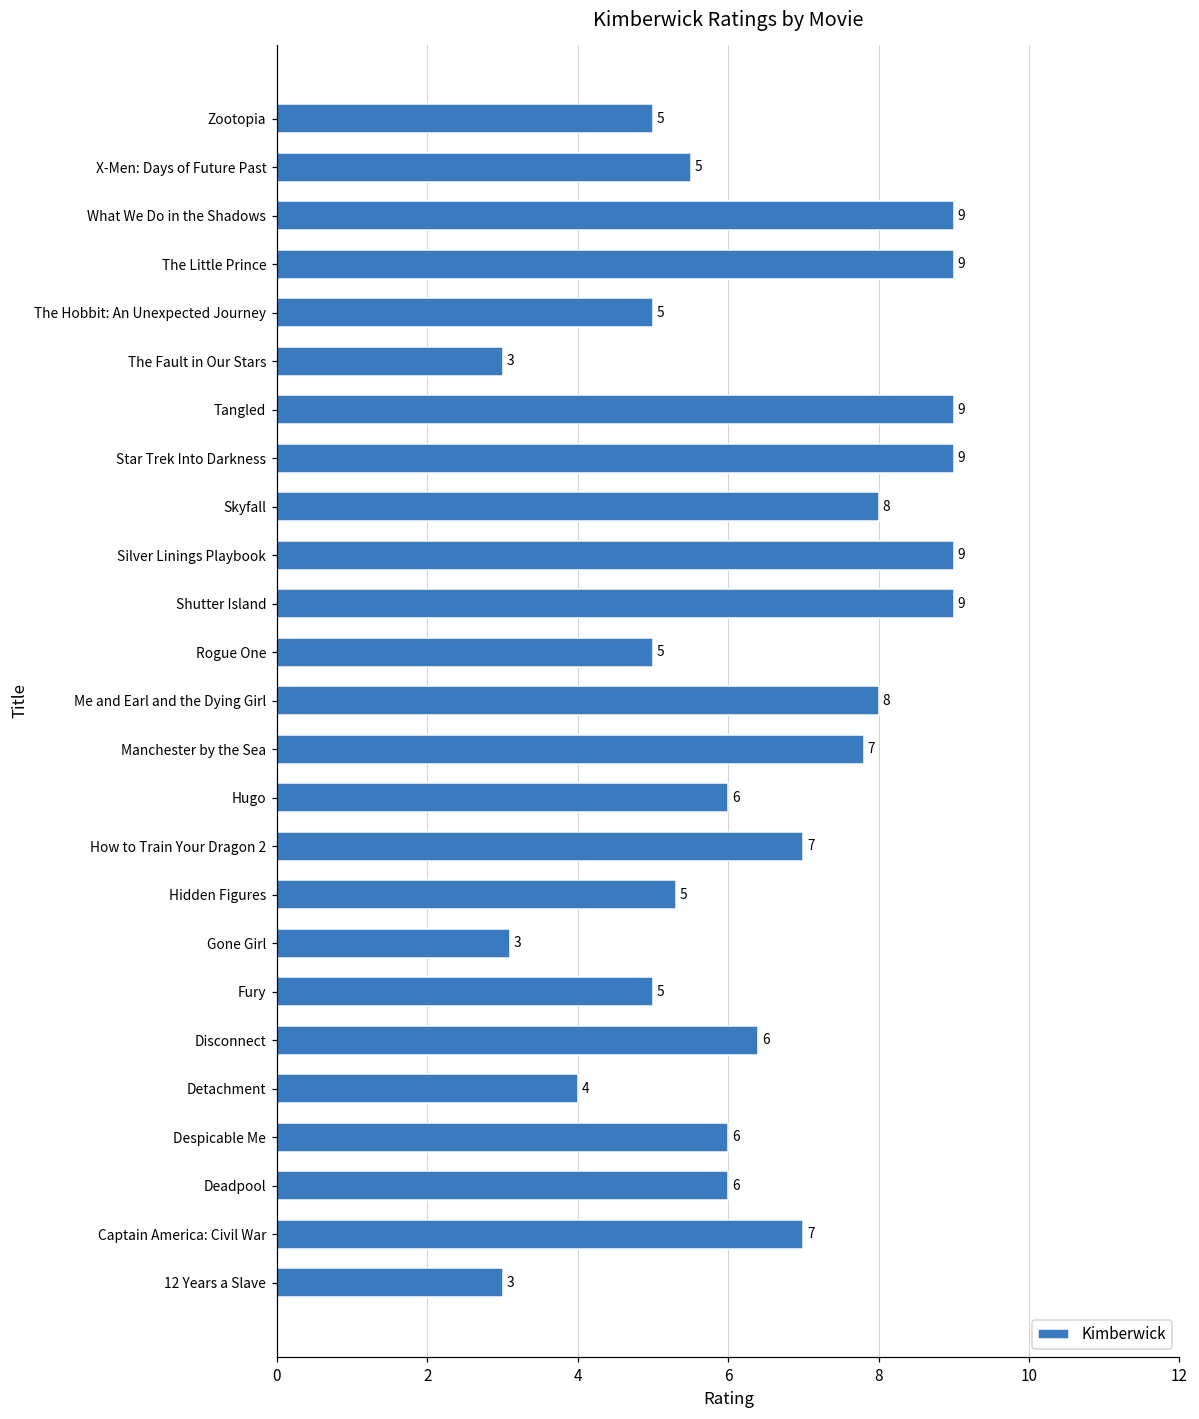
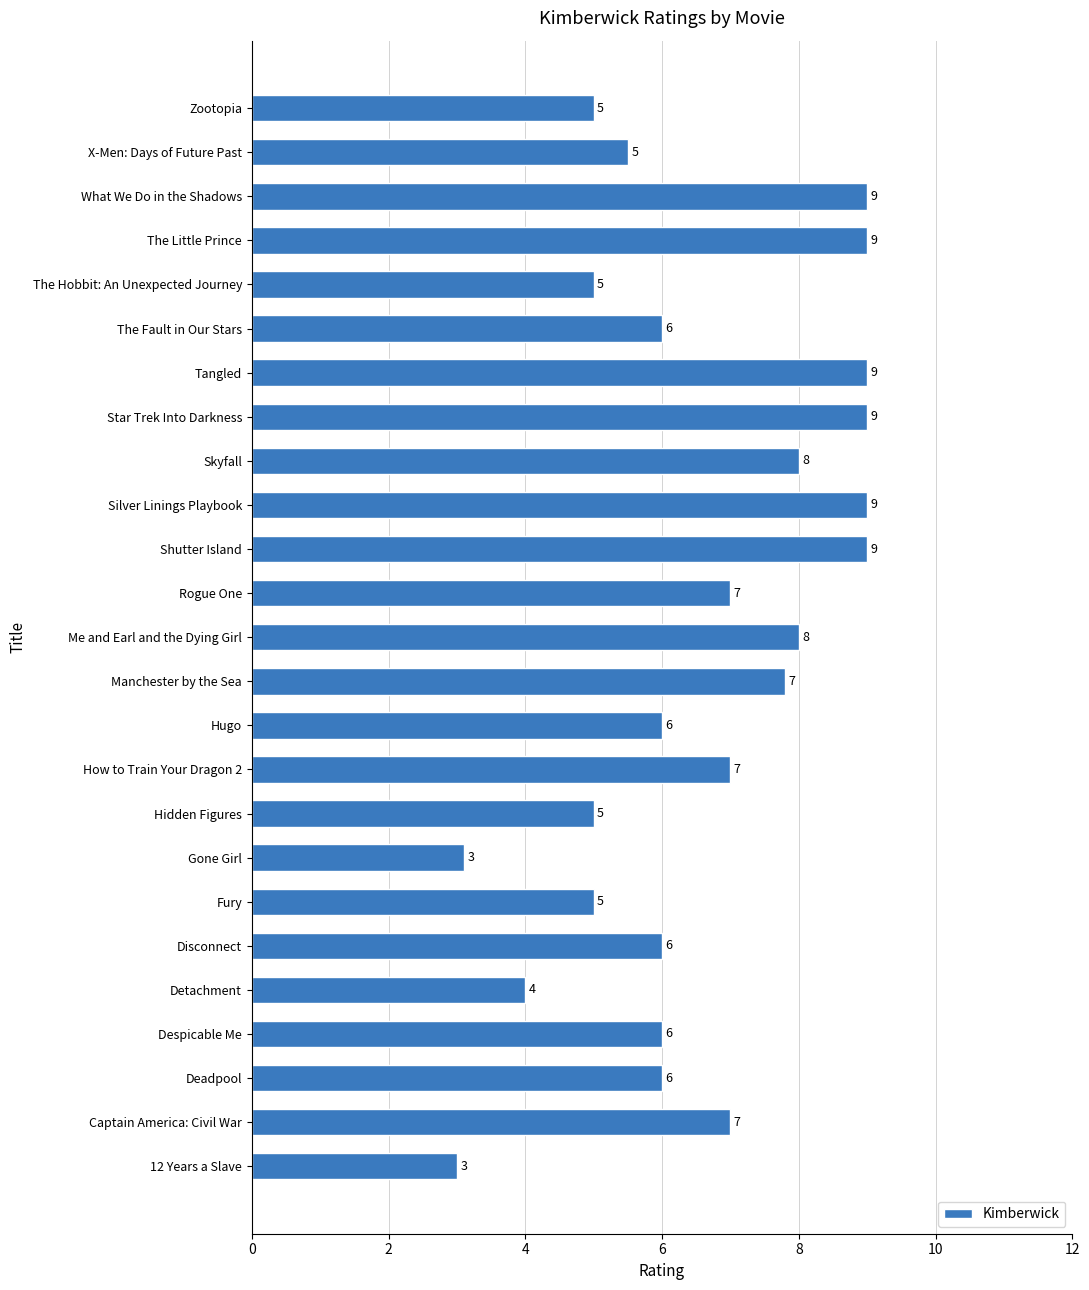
The Fault in Our Stars: 3 -> 6
Rogue One: 5 -> 7
Hidden Figures: 5.3 -> 5.0
Disconnect: 6.4 -> 6.0
